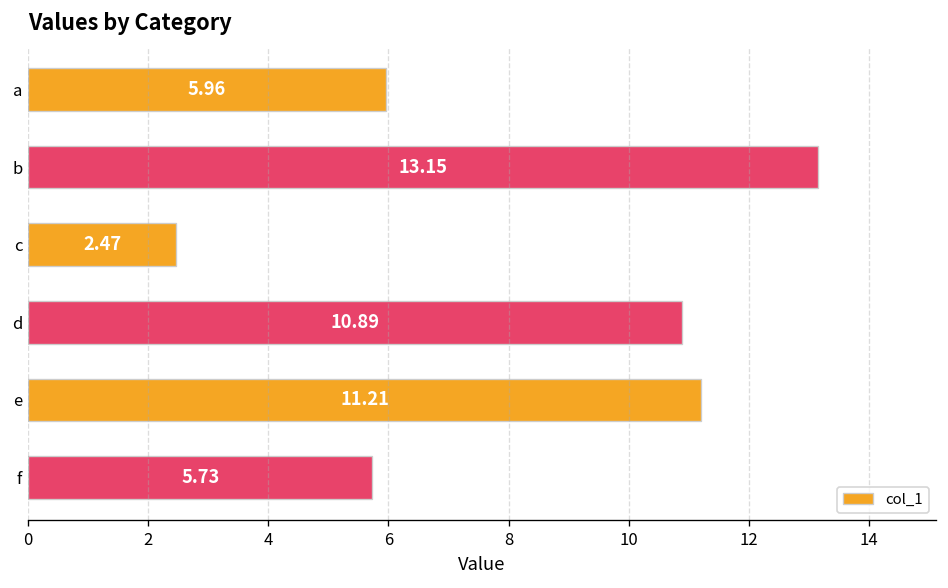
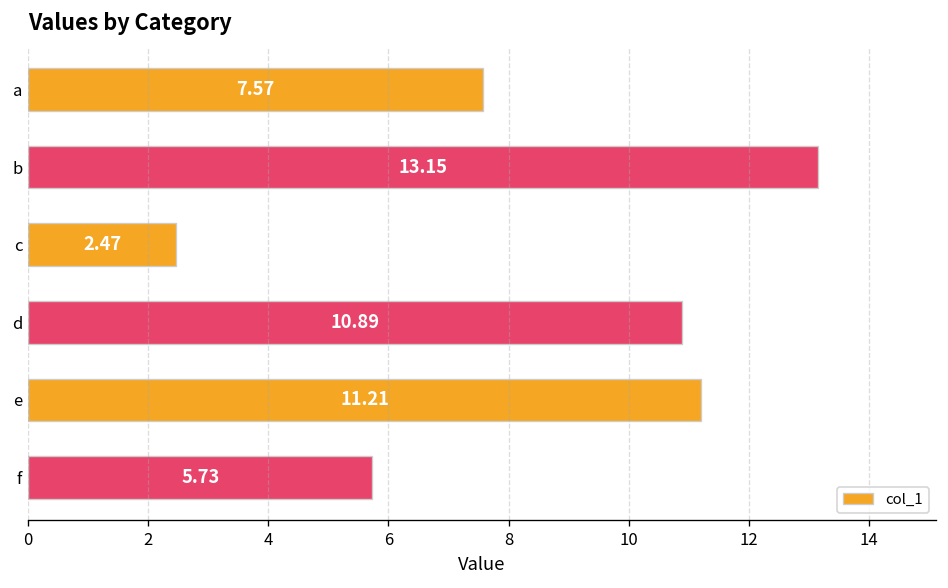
a: 5.96 -> 7.57
